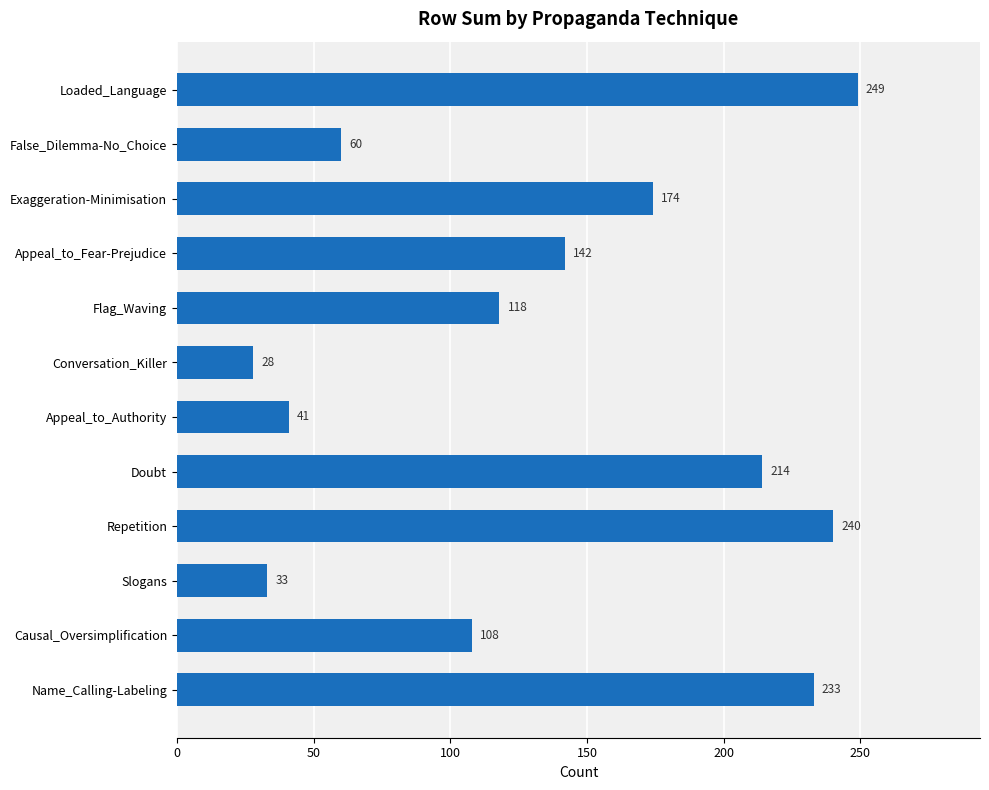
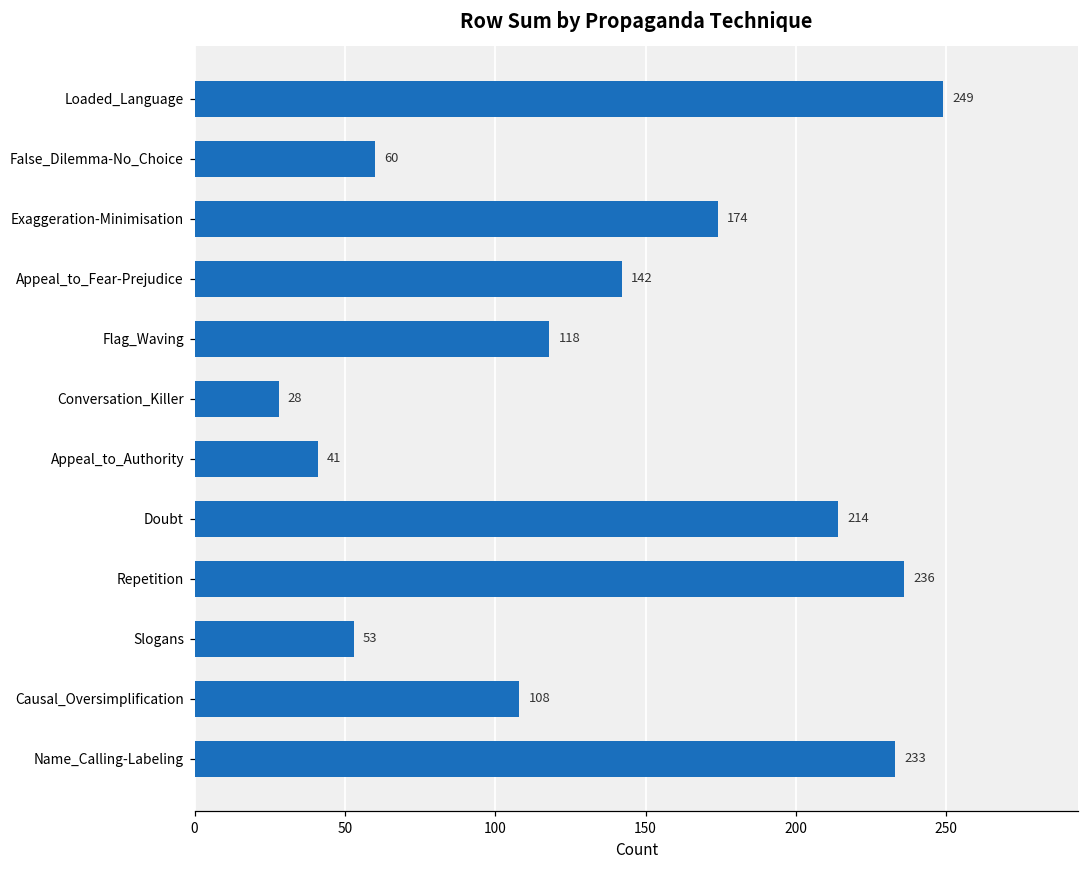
Repetition: 240 -> 236
Slogans: 33 -> 53
